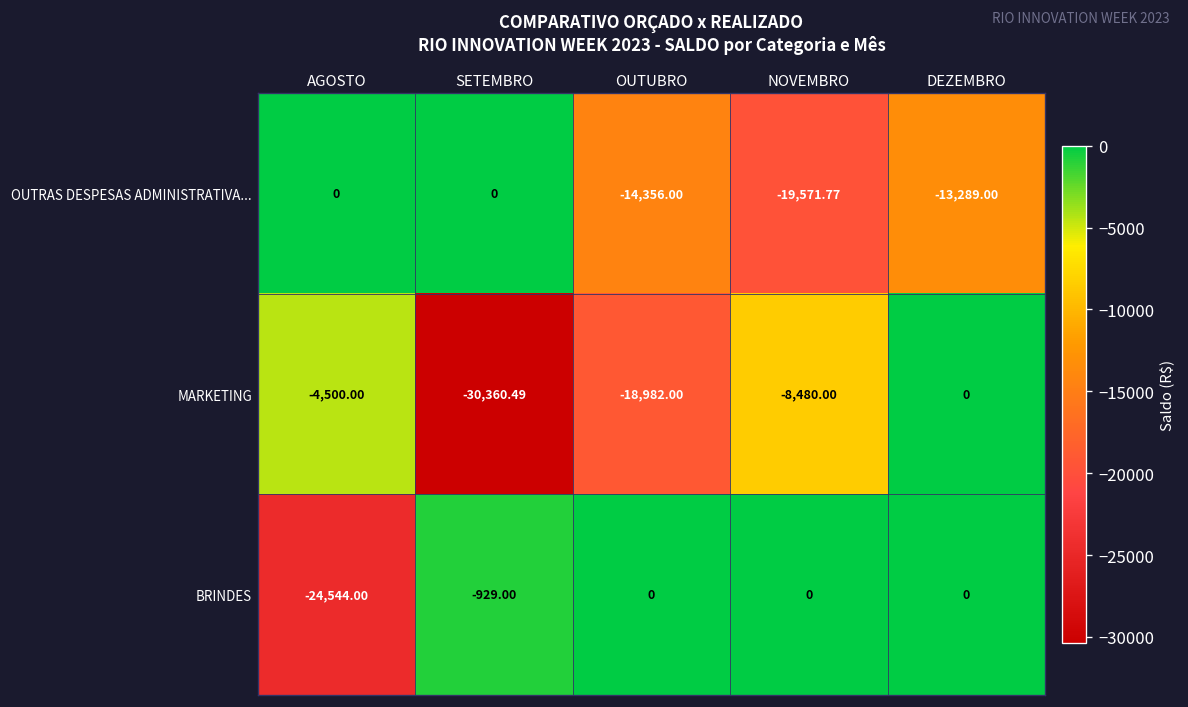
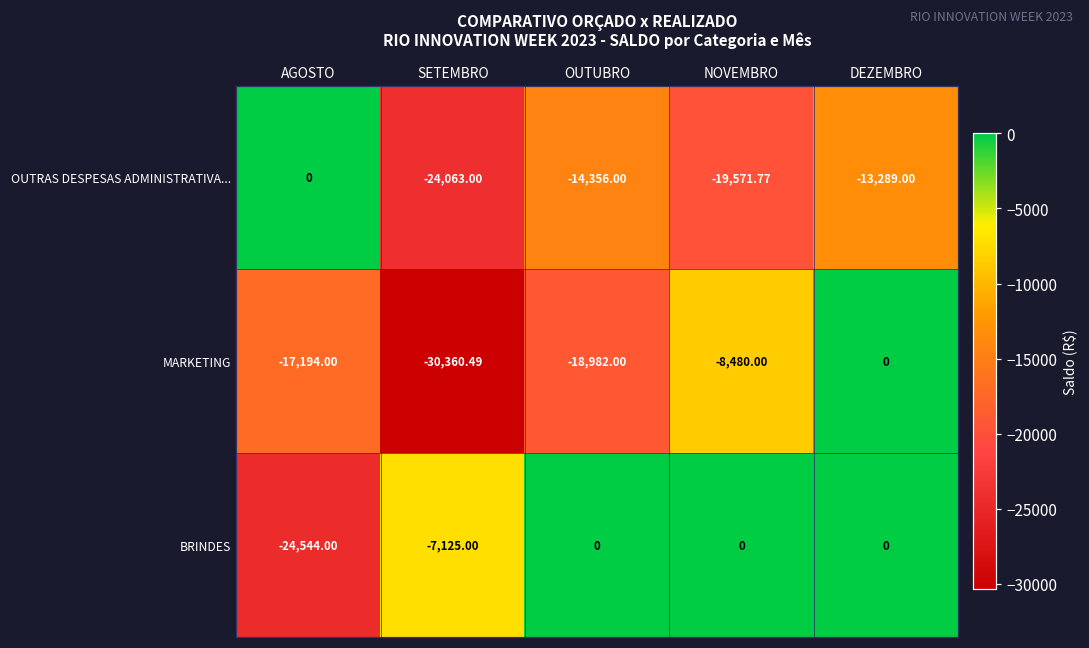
OUTRAS DESPESAS ADMINISTRATIVA..., SETEMBRO: 0 -> -24,063.00
MARKETING, AGOSTO: -4,500.00 -> -17,194.00
BRINDES, SETEMBRO: -929.00 -> -7,125.00
